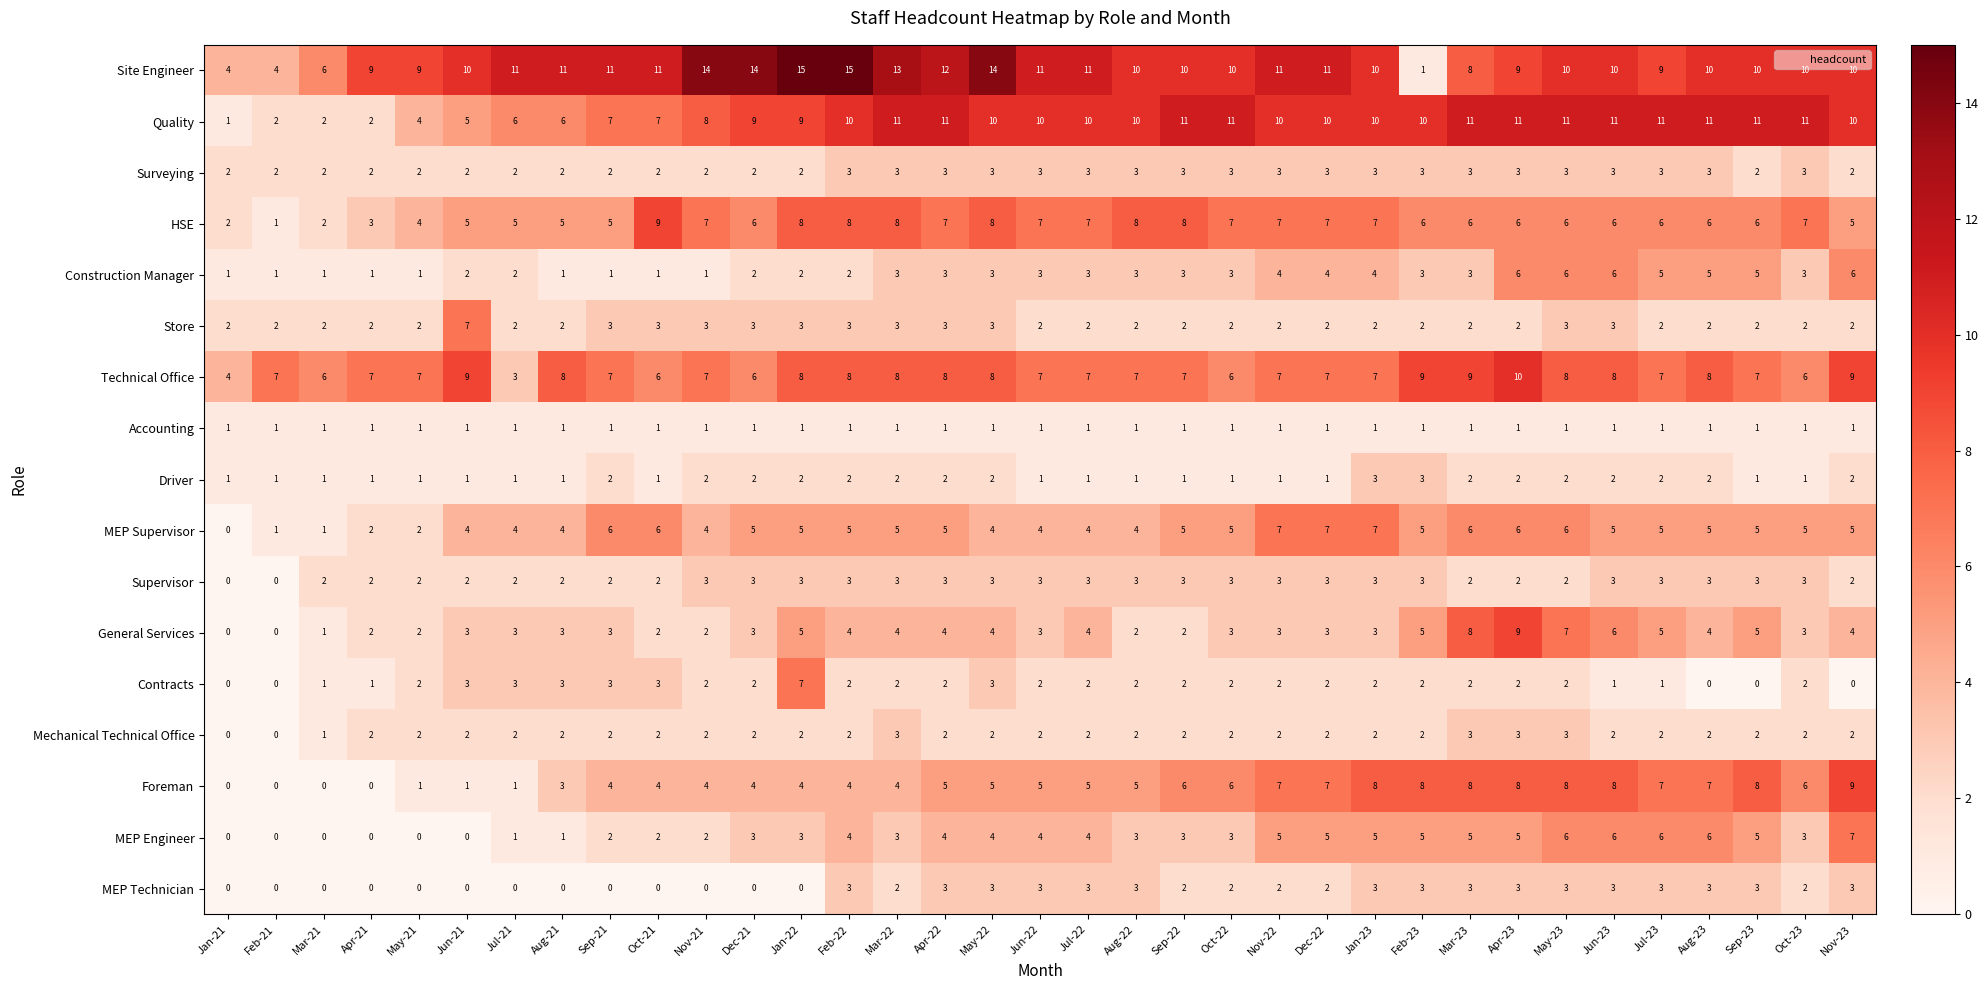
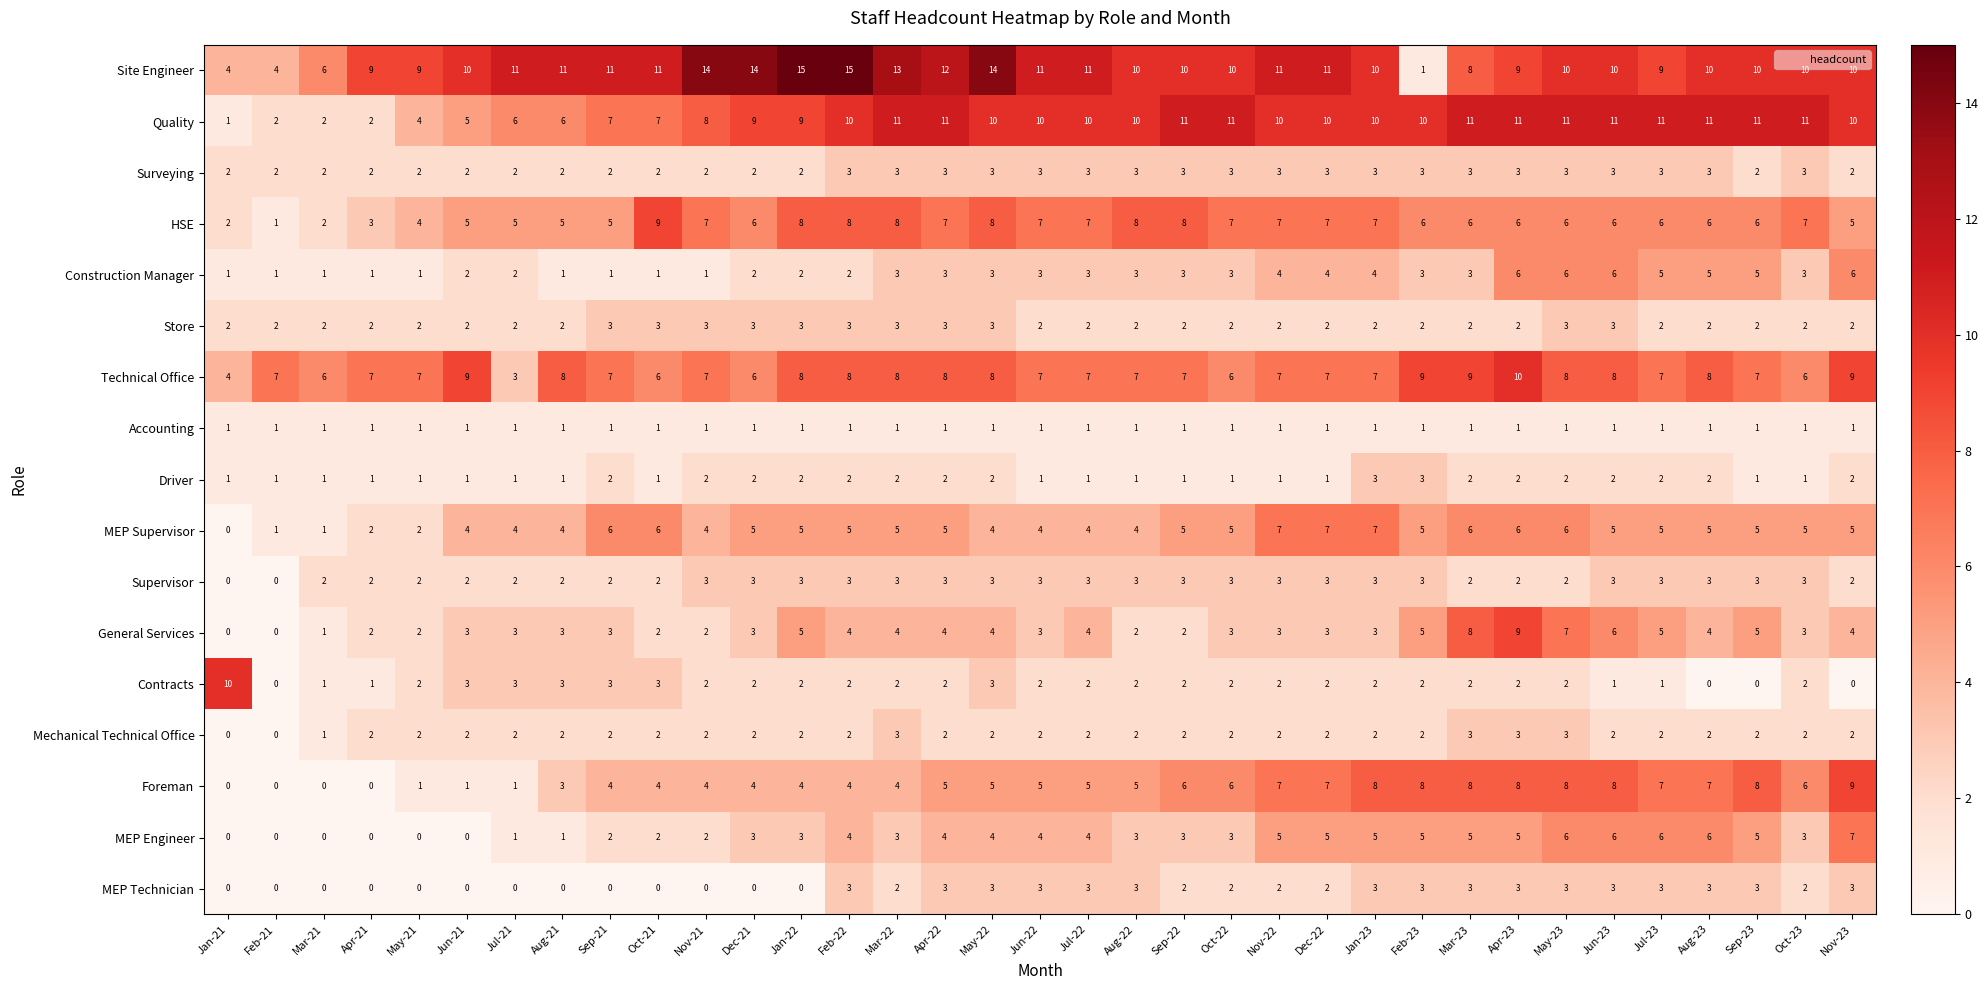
Store, Jun-21: 7 -> 2
Contracts, Jan-21: 0 -> 10
Contracts, Jan-22: 7 -> 2
